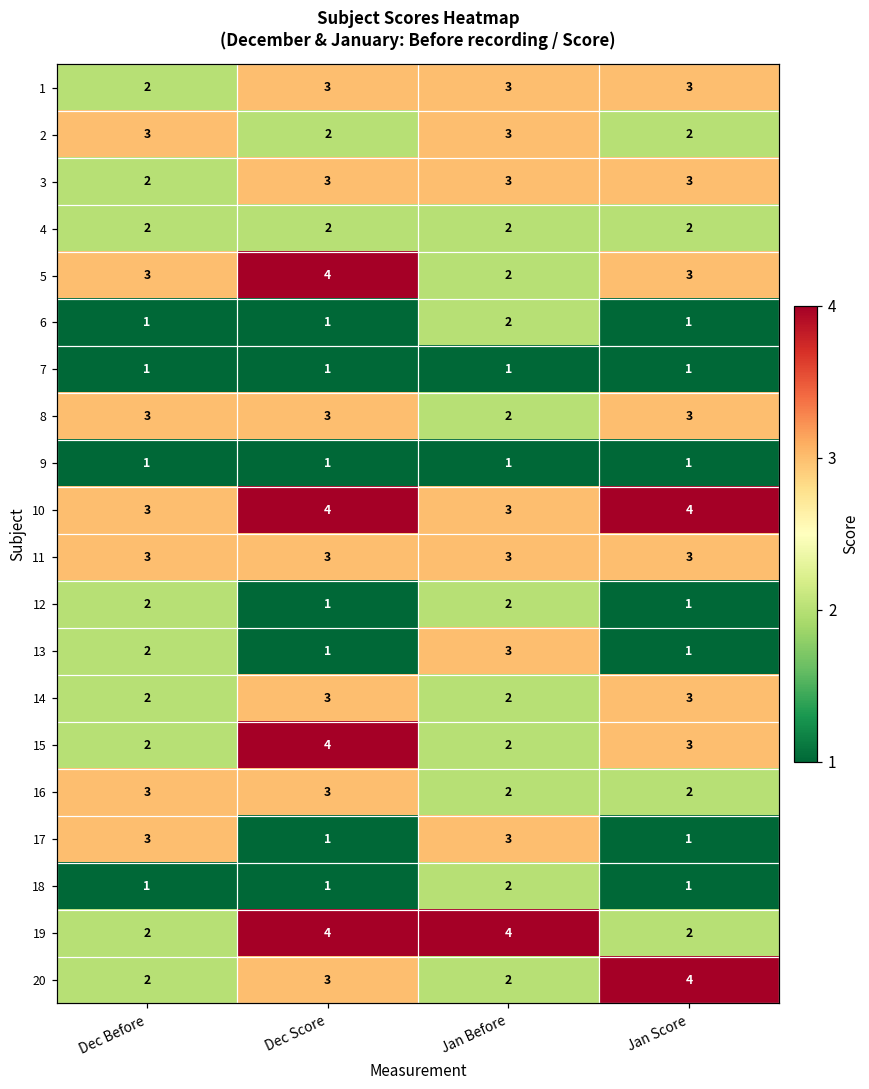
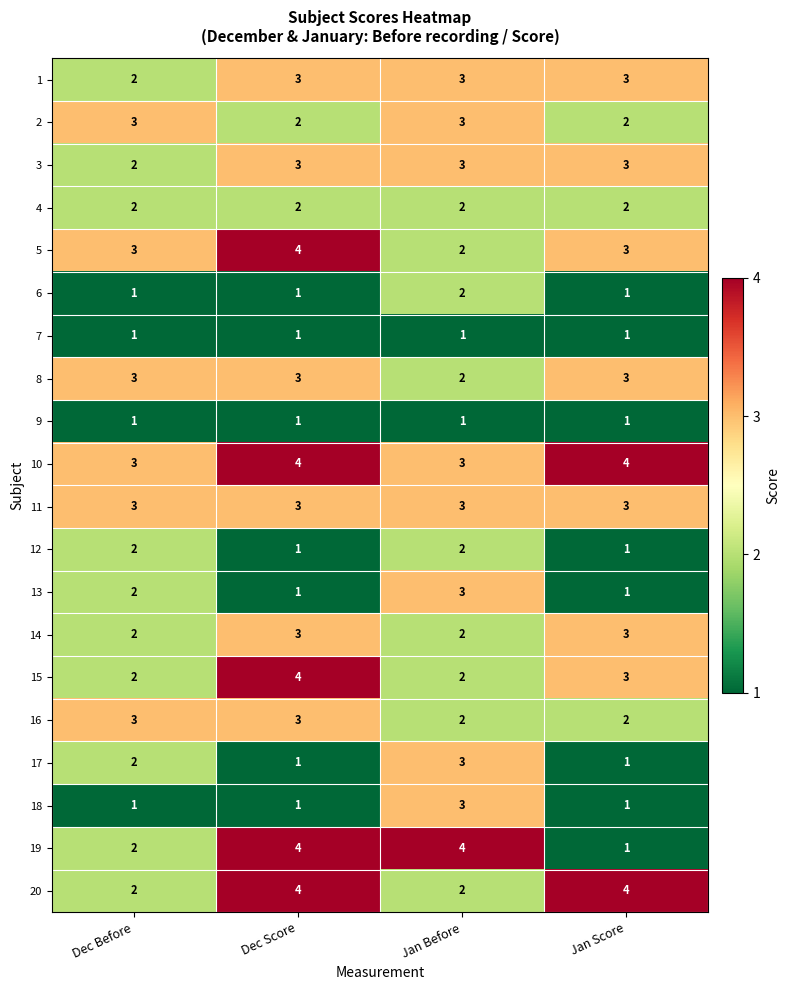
17, Dec Before: 3 -> 2
18, Jan Before: 2 -> 3
19, Jan Score: 2 -> 1
20, Dec Score: 3 -> 4
